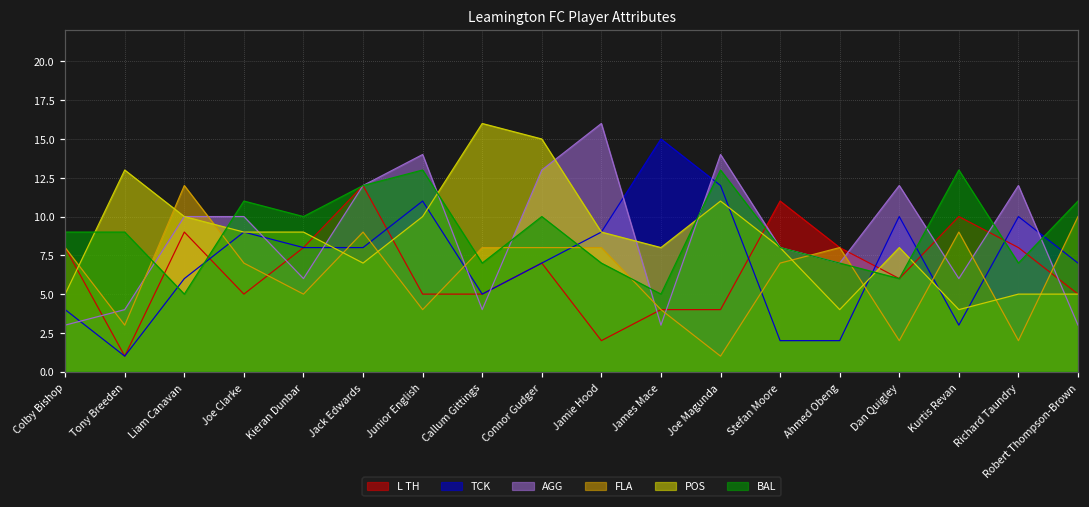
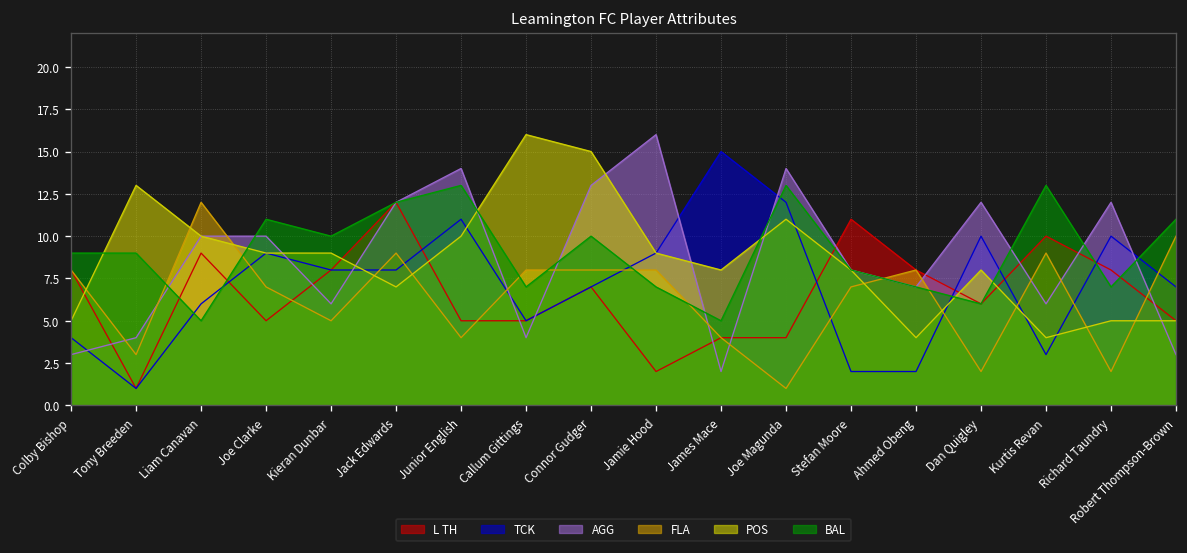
AGG, James Mace: 3 -> 2
